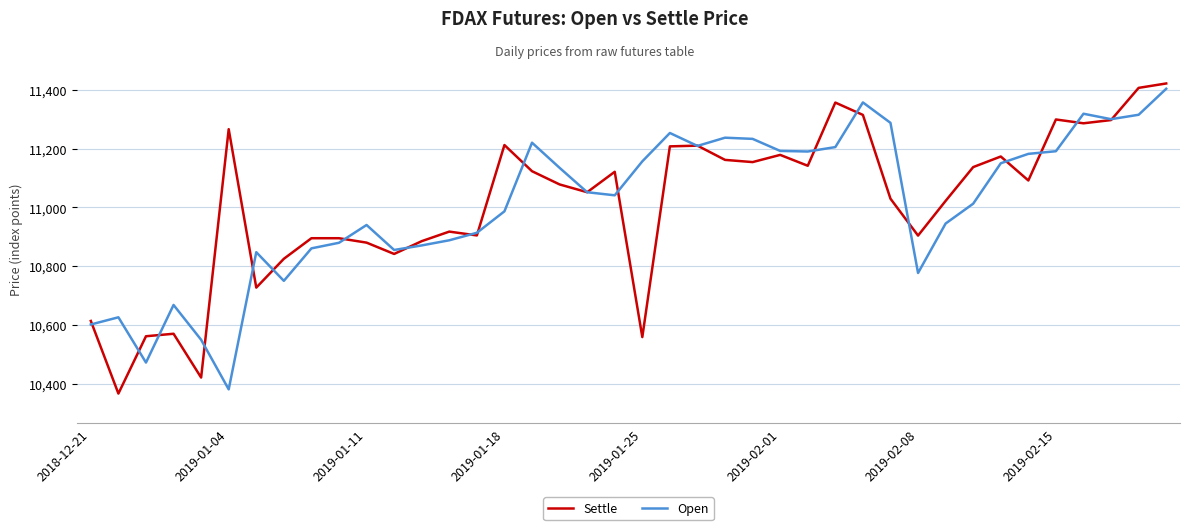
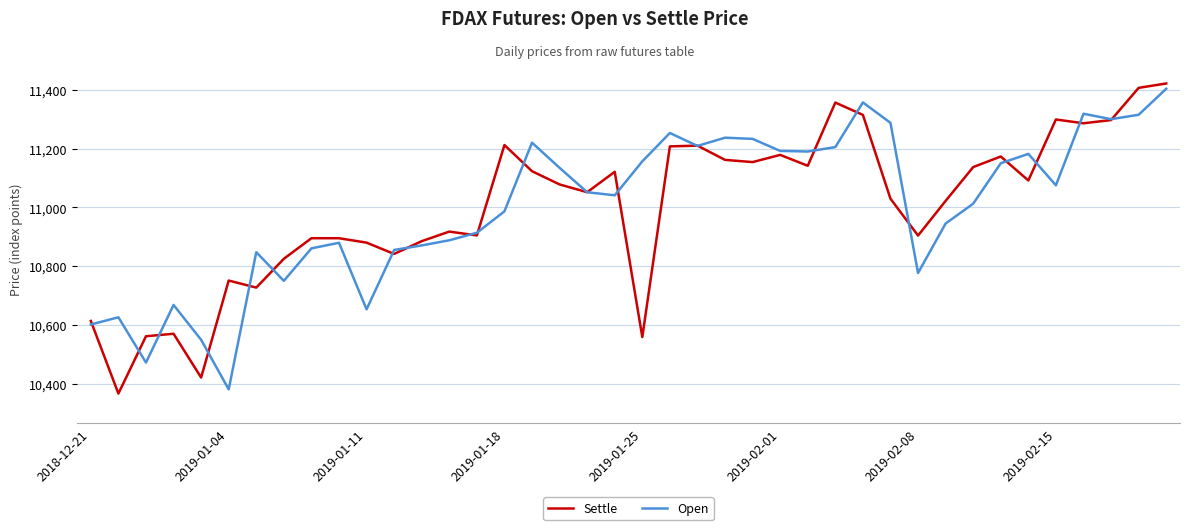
Settle, 2019-01-04: 11,270 -> 10,750
Open, 2019-01-11: 10,940 -> 10,650
Open, 2019-02-15: 11,190 -> 11,080
